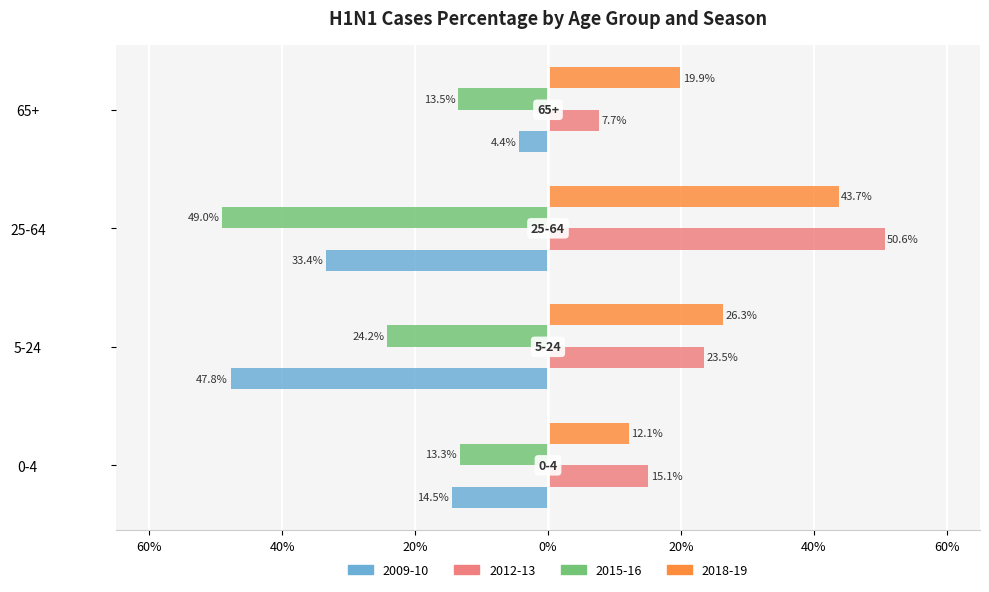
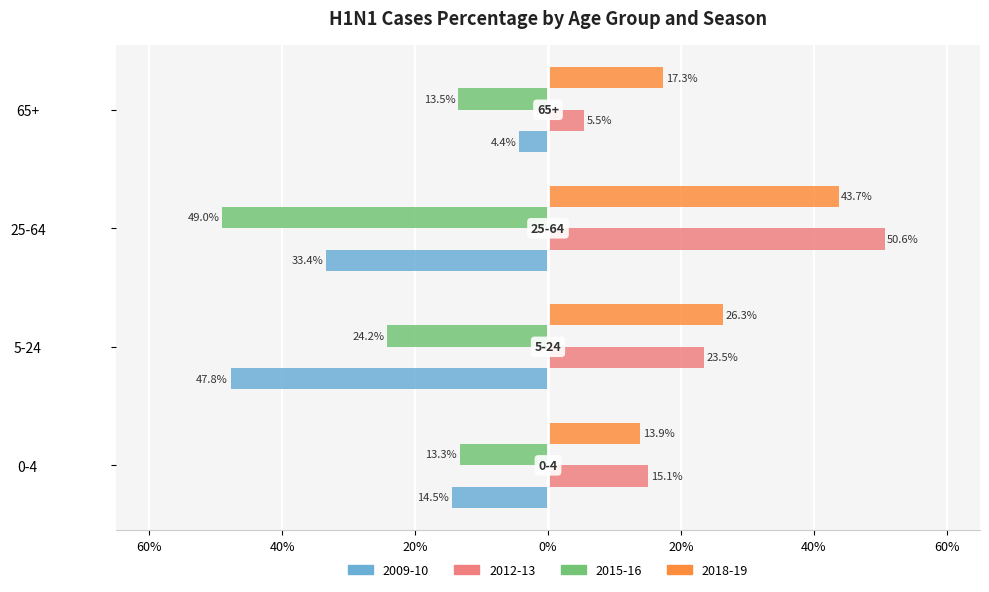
2018-19, 65+: 19.9% -> 17.3%
2012-13, 65+: 7.7% -> 5.5%
2018-19, 0-4: 12.1% -> 13.9%
